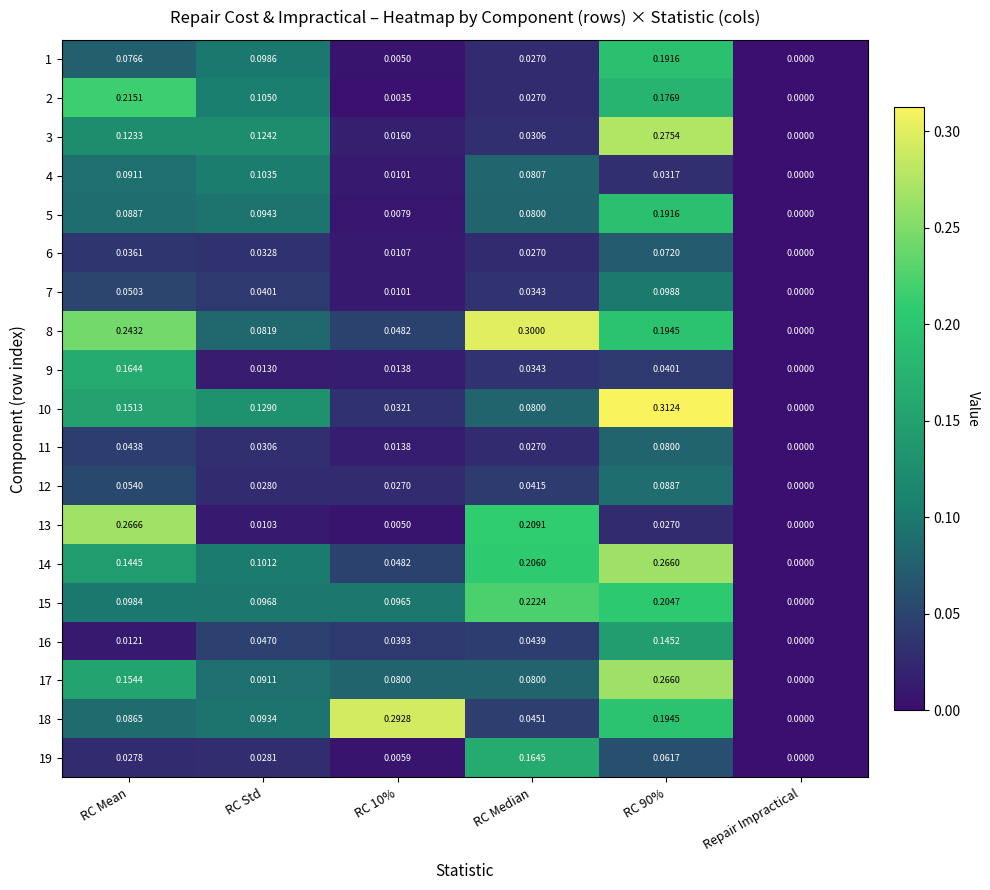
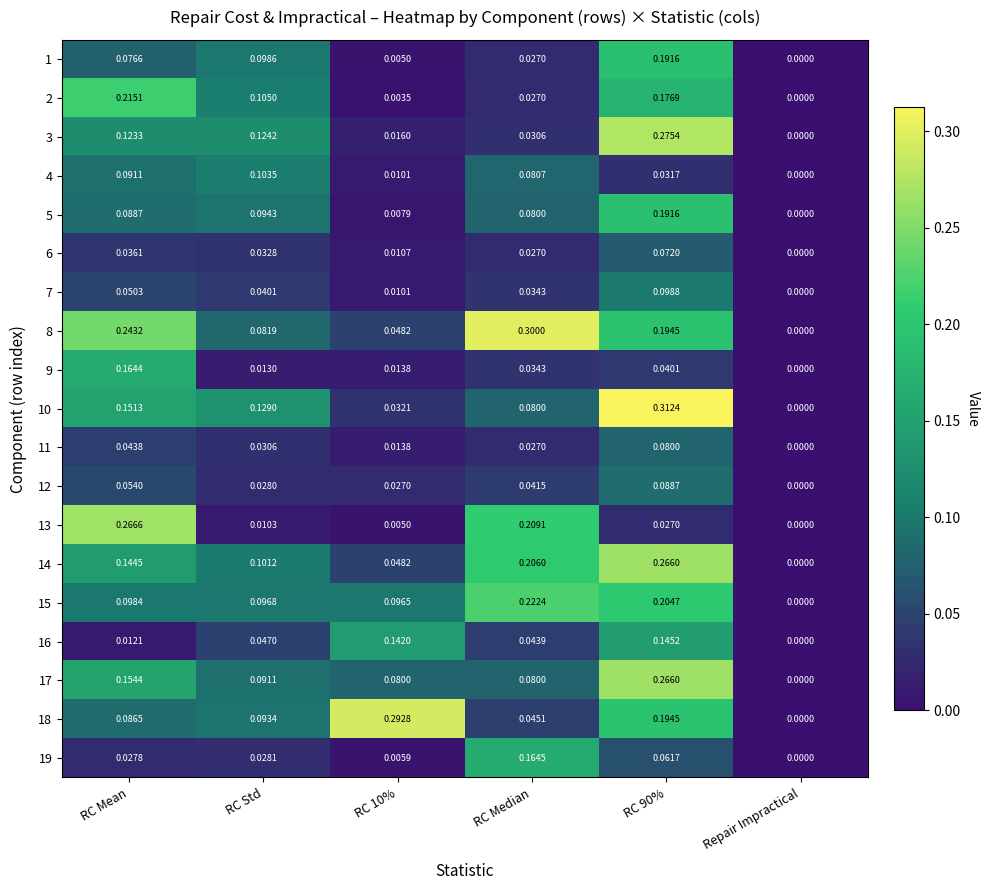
16, RC 10%: 0.0393 -> 0.1420
